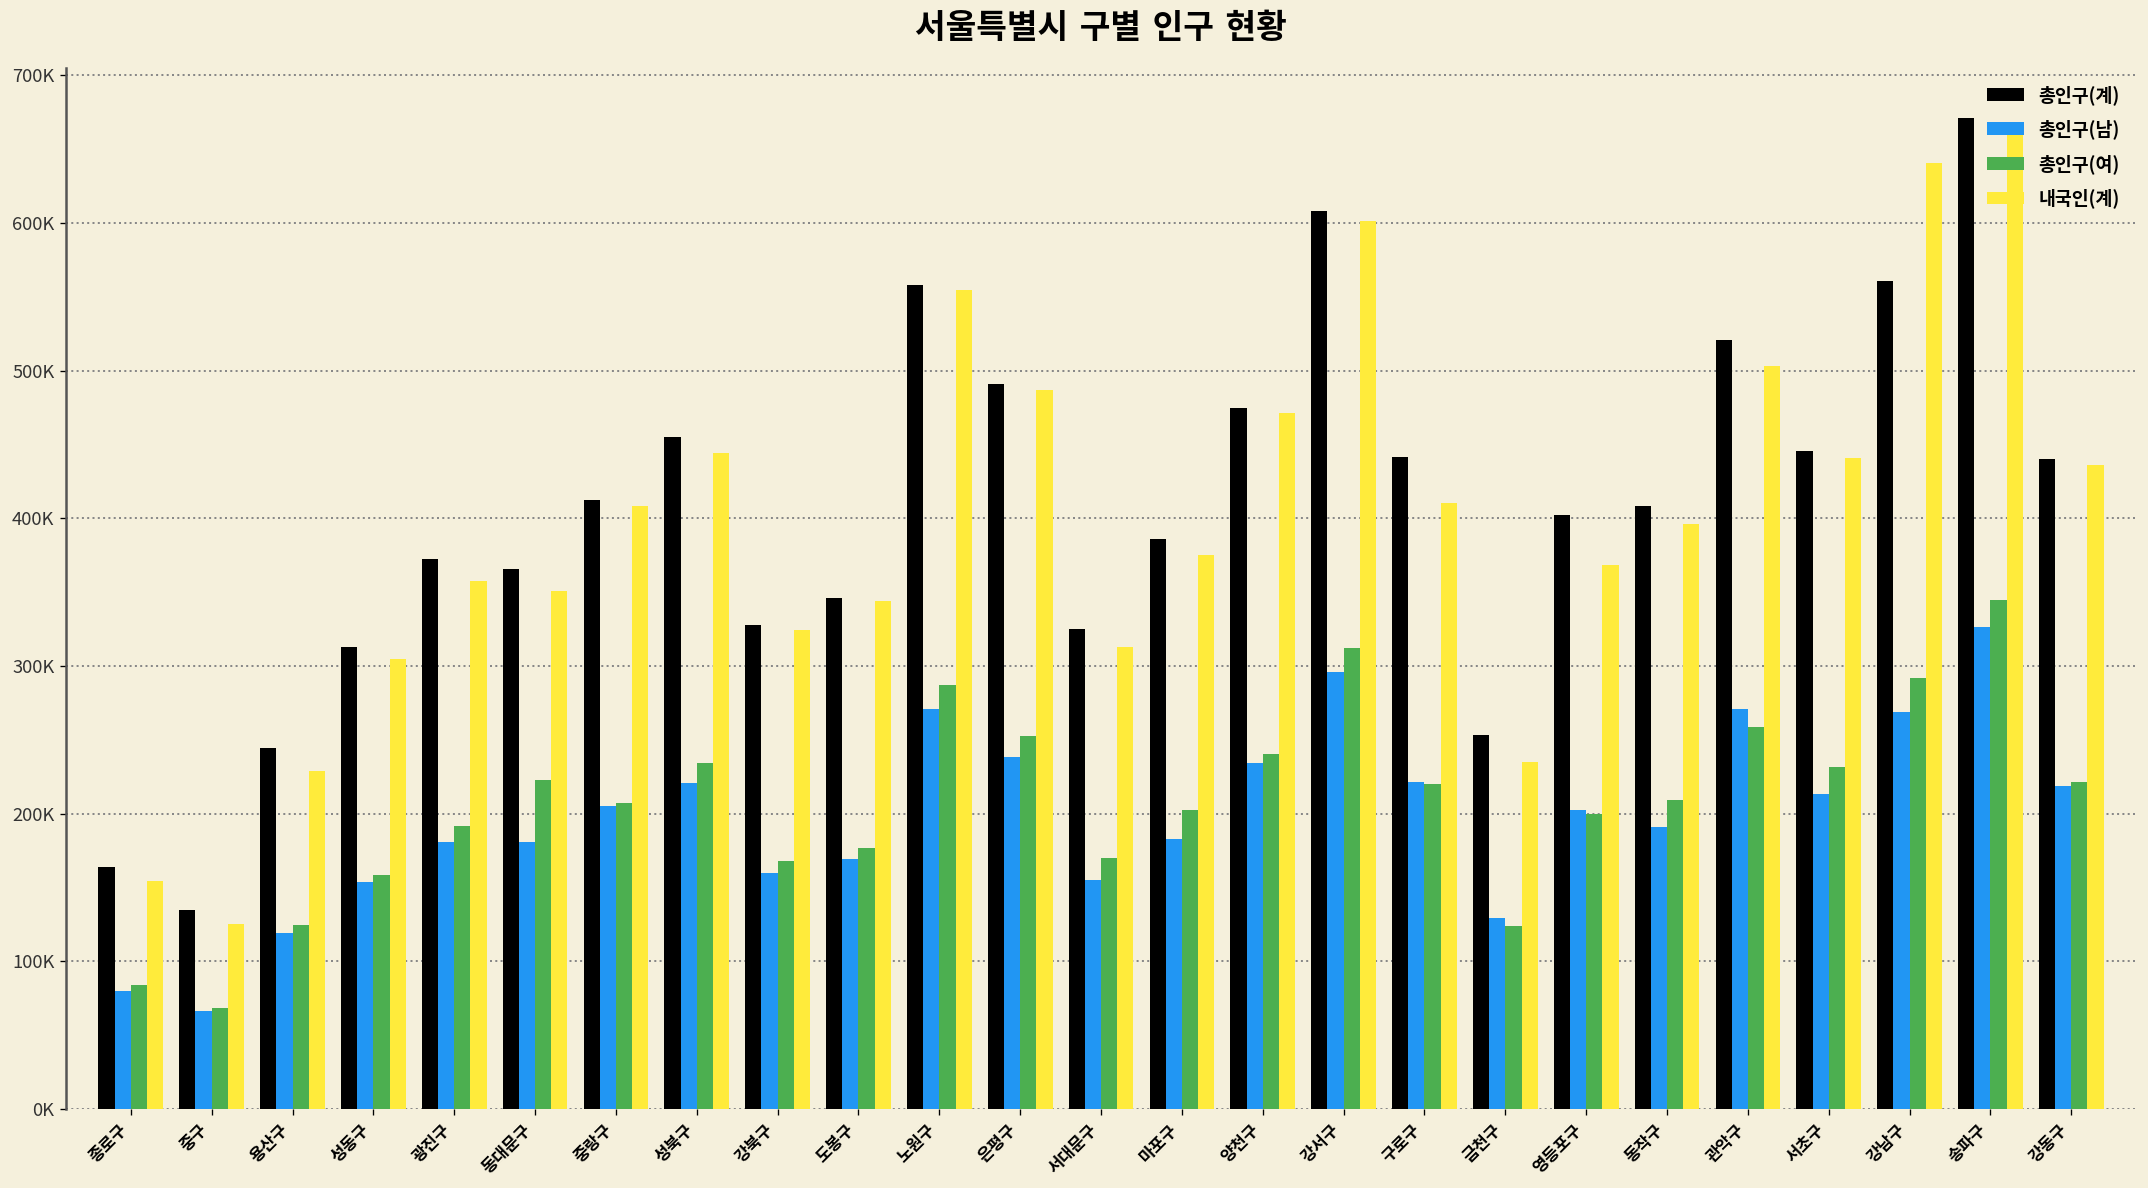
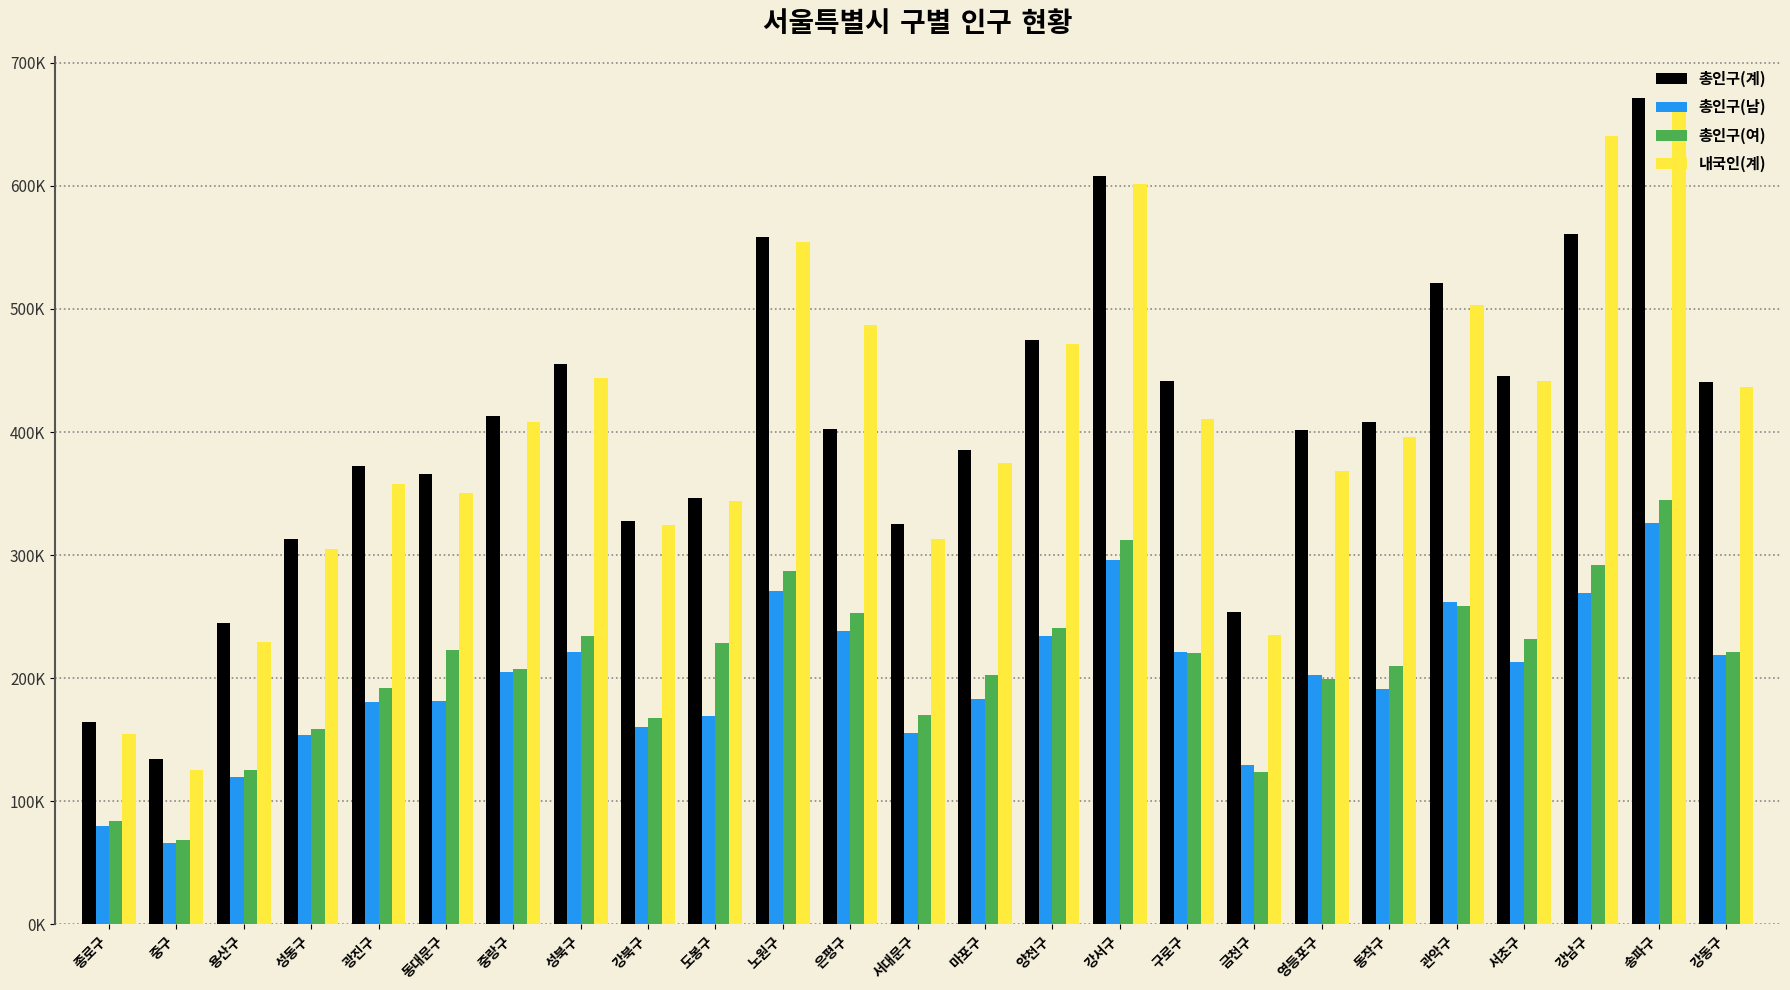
총인구(여), 도봉구: 177000 -> 228000
총인구(계), 은평구: 491000 -> 403000
총인구(남), 관악구: 271000 -> 262000
